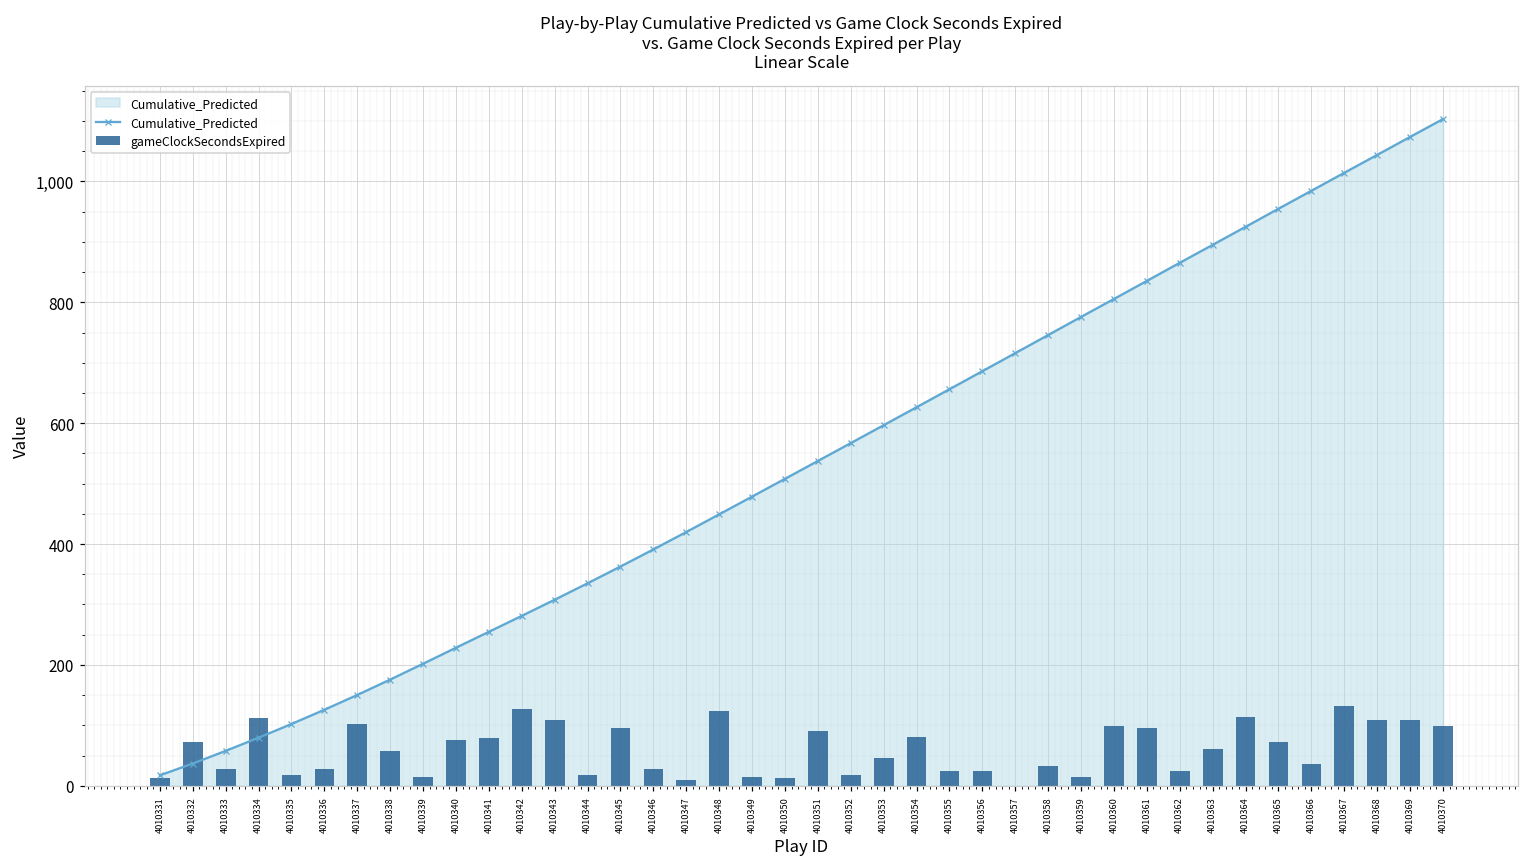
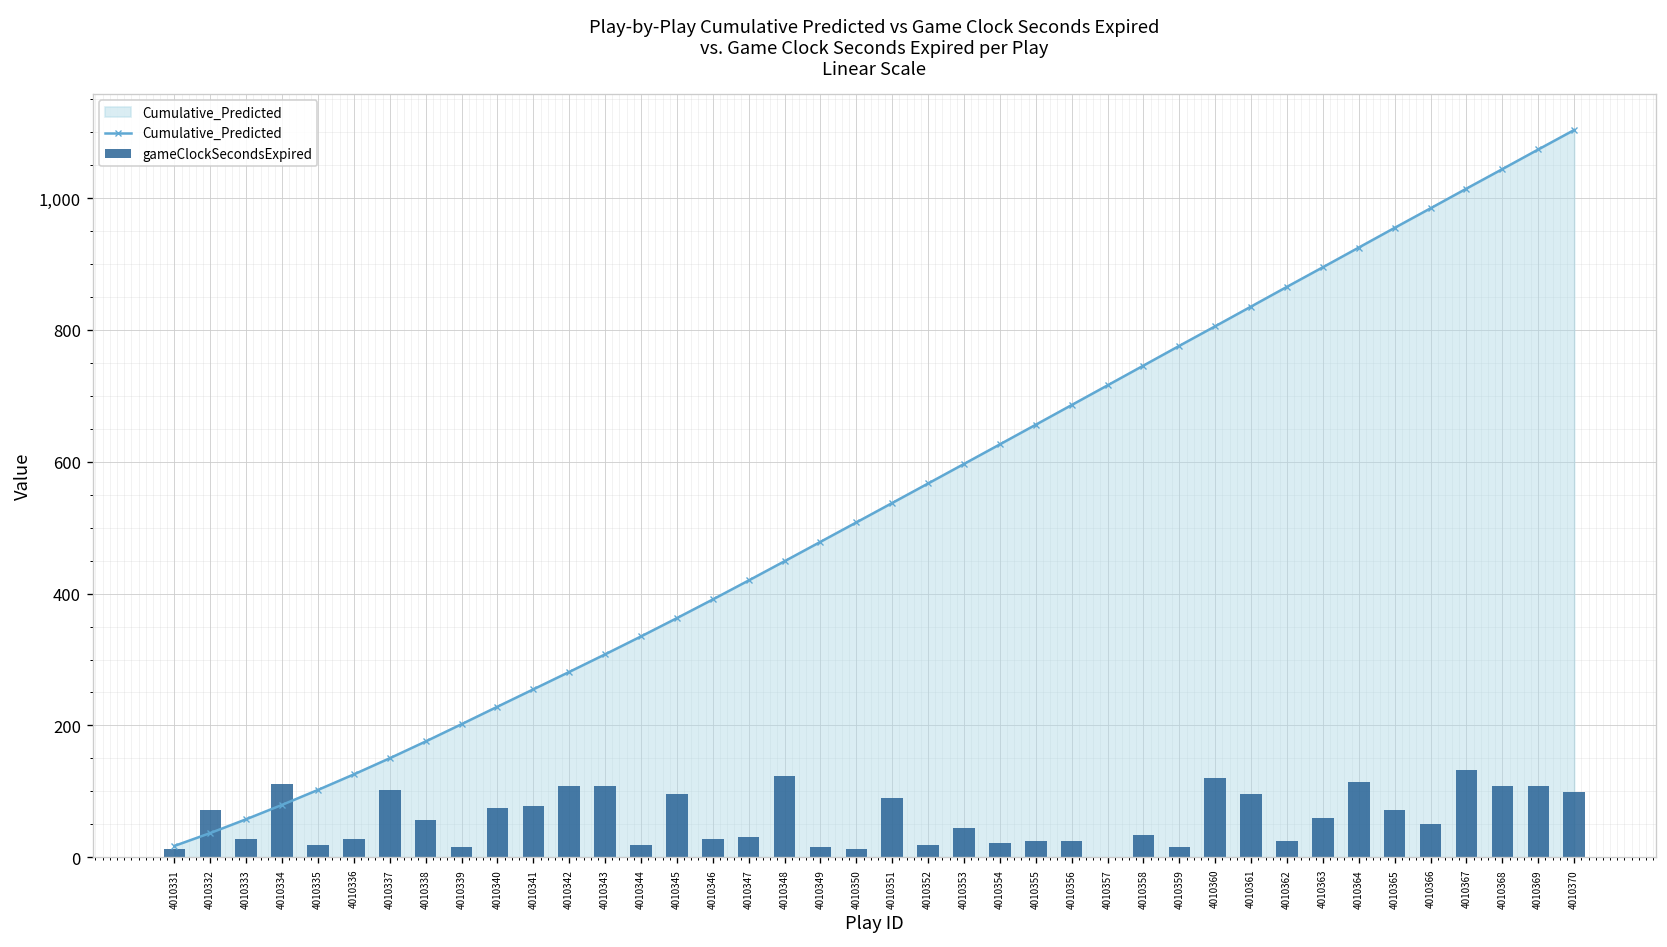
gameClockSecondsExpired, 4010342: 130 -> 110
gameClockSecondsExpired, 4010347: 10 -> 30
gameClockSecondsExpired, 4010354: 80 -> 20
gameClockSecondsExpired, 4010360: 100 -> 120
gameClockSecondsExpired, 4010366: 40 -> 50
